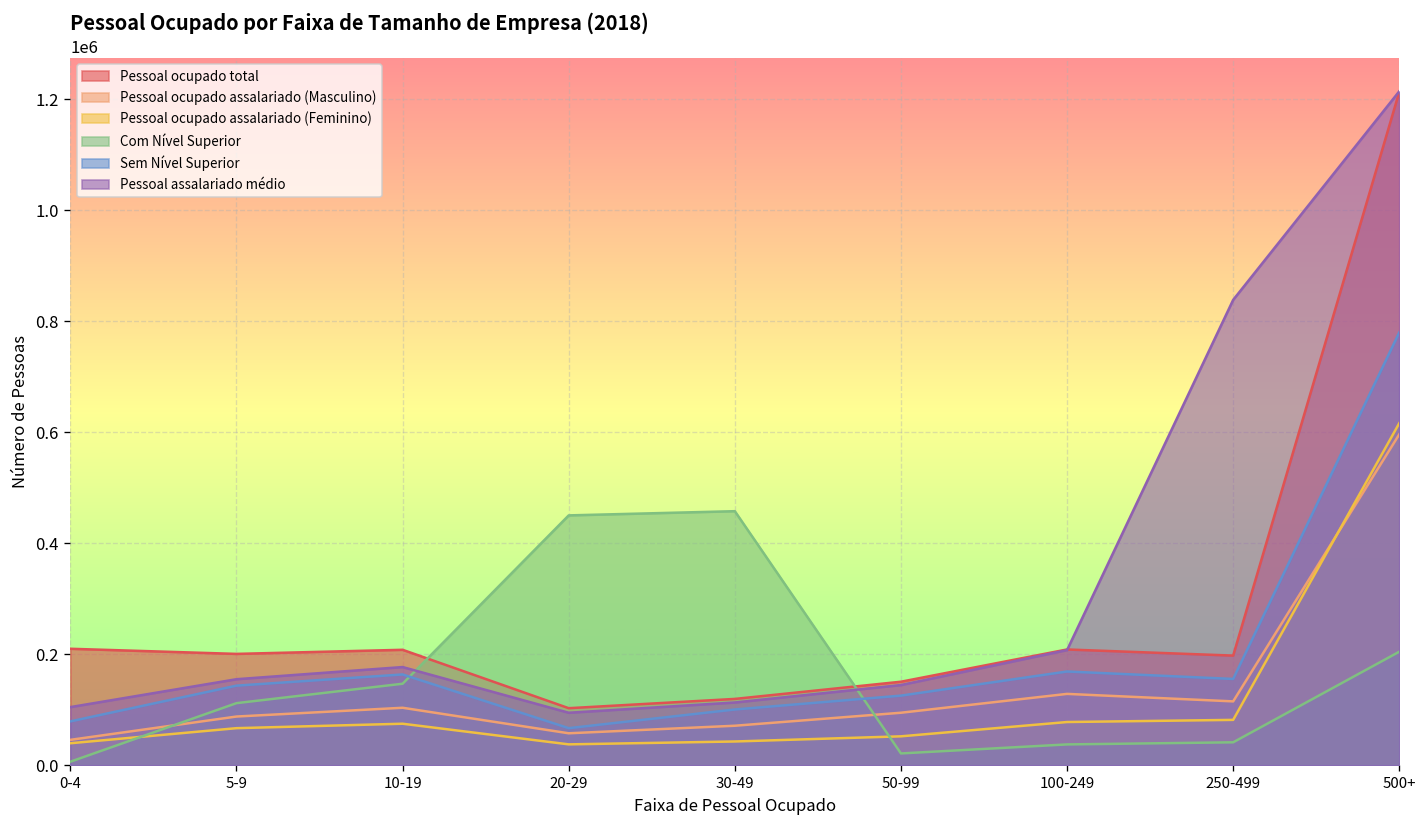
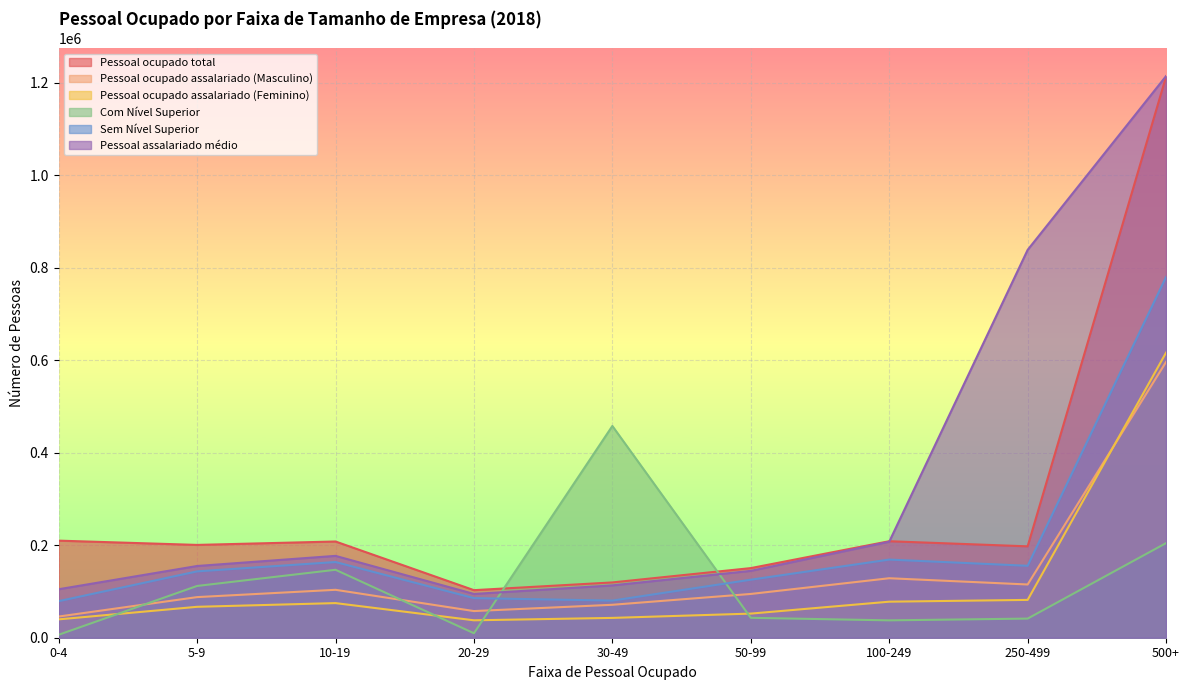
Com Nível Superior, 20-29: 450000 -> 10000
Sem Nível Superior, 20-29: 70000 -> 90000
Sem Nível Superior, 30-49: 100000 -> 80000
Com Nível Superior, 50-99: 20000 -> 40000
